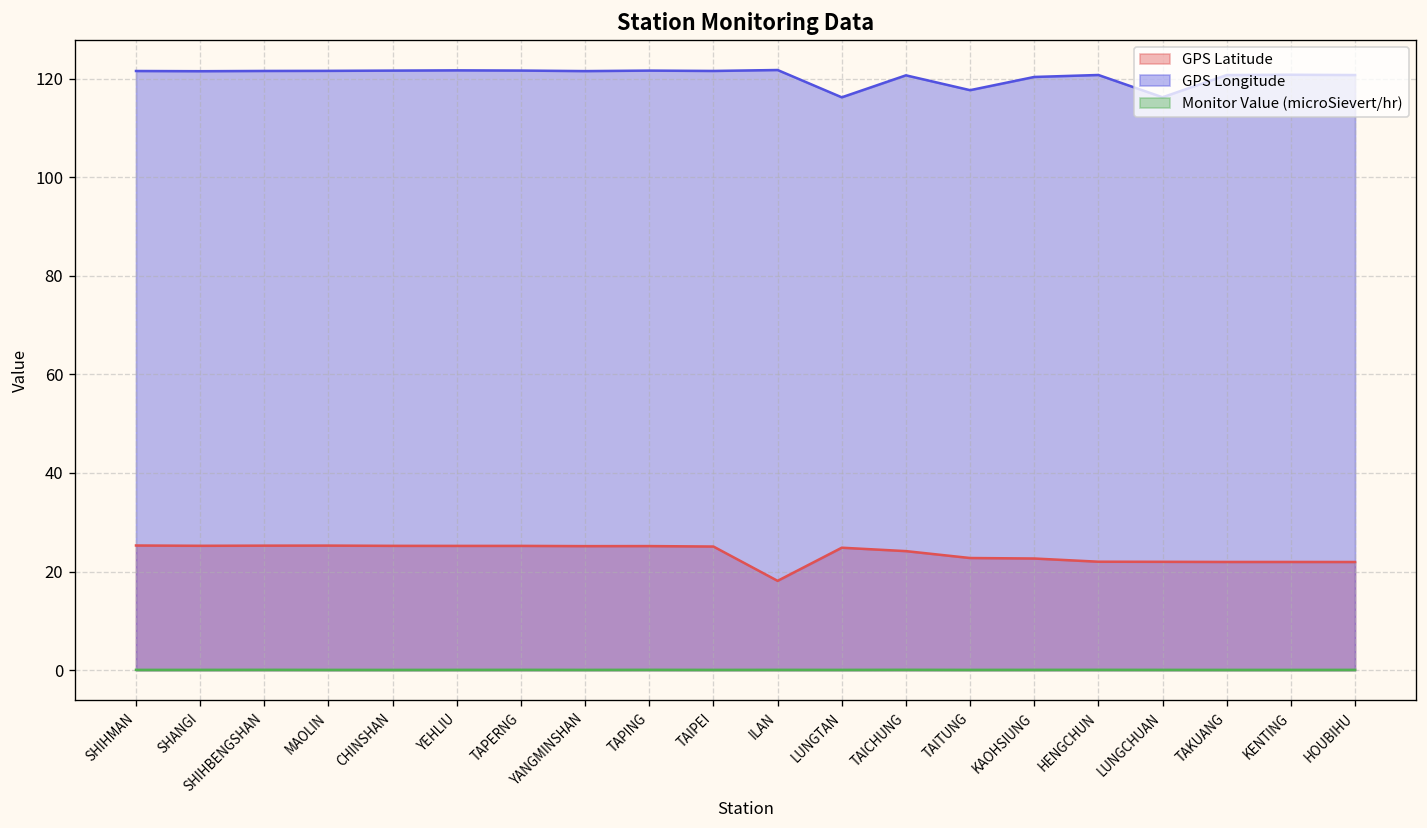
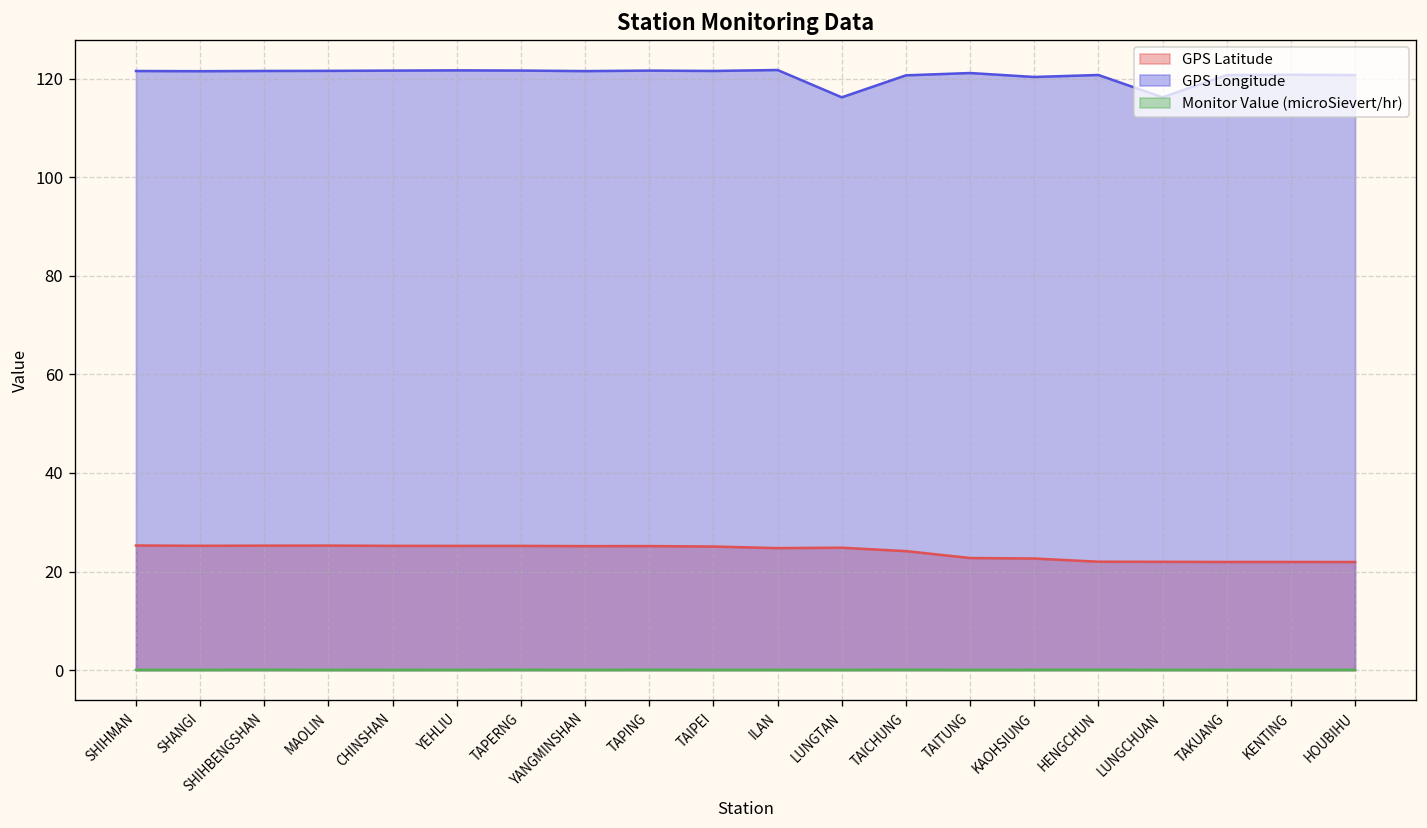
GPS Latitude, ILAN: 18 -> 25
GPS Longitude, TAITUNG: 118 -> 121
